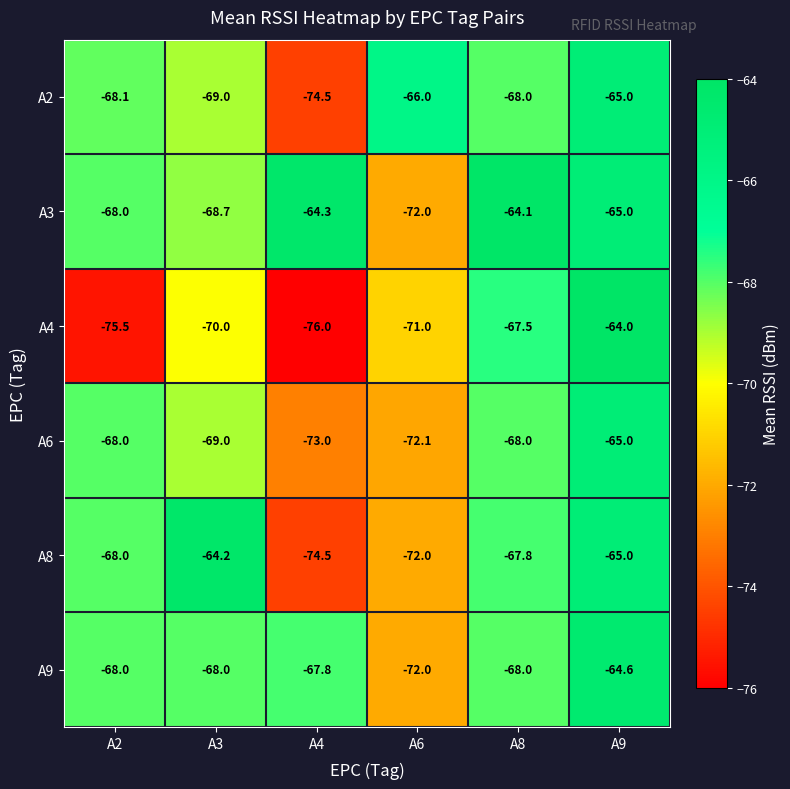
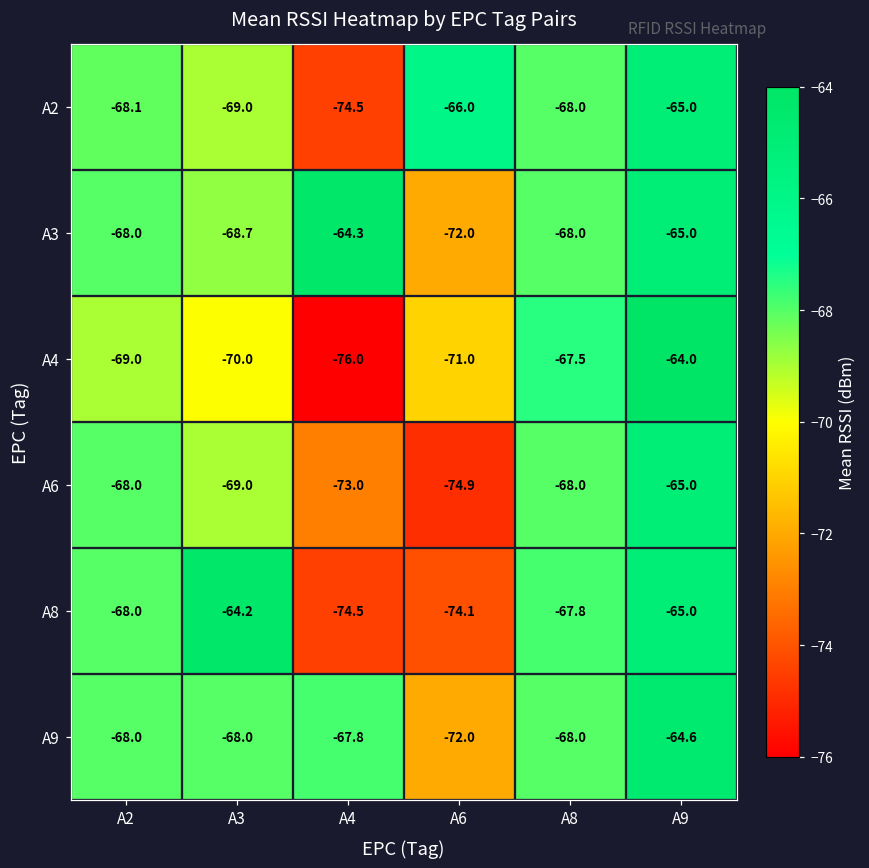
A3, A8: -64.1 -> -68.0
A4, A2: -75.5 -> -69.0
A6, A6: -72.1 -> -74.9
A8, A6: -72.0 -> -74.1
